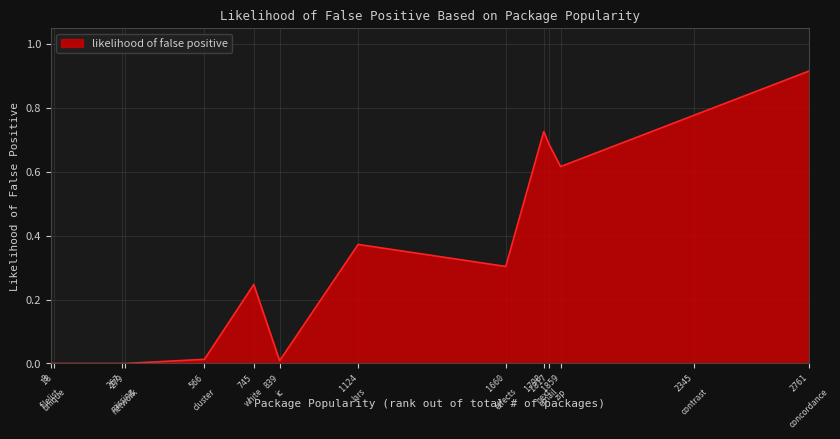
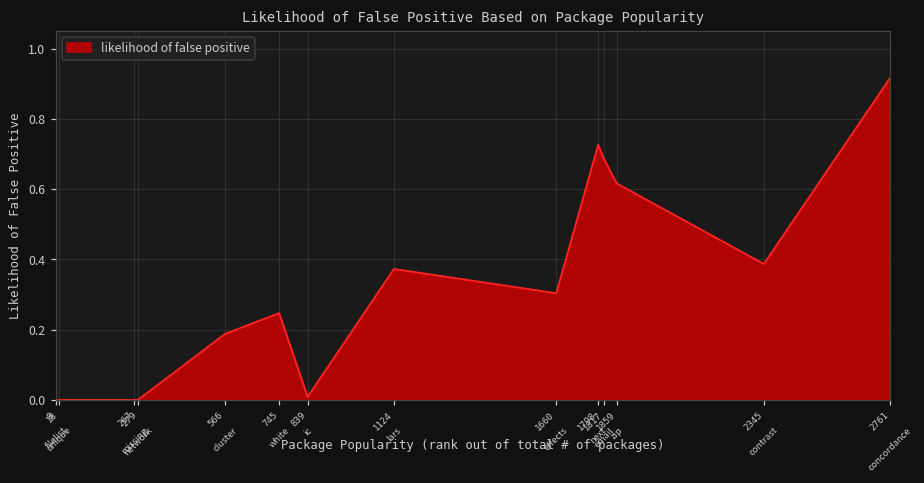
566: 0.01 -> 0.19
2345: 0.78 -> 0.39
